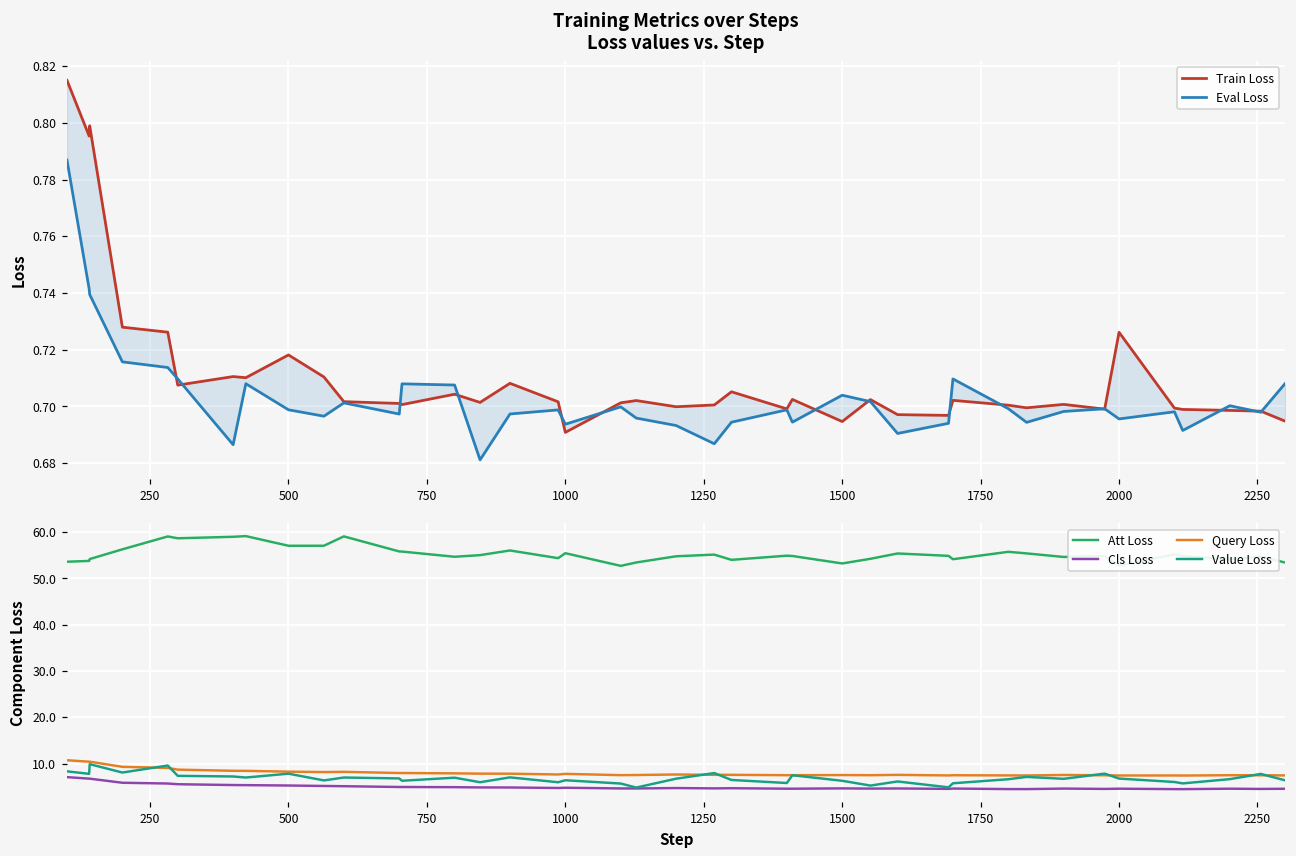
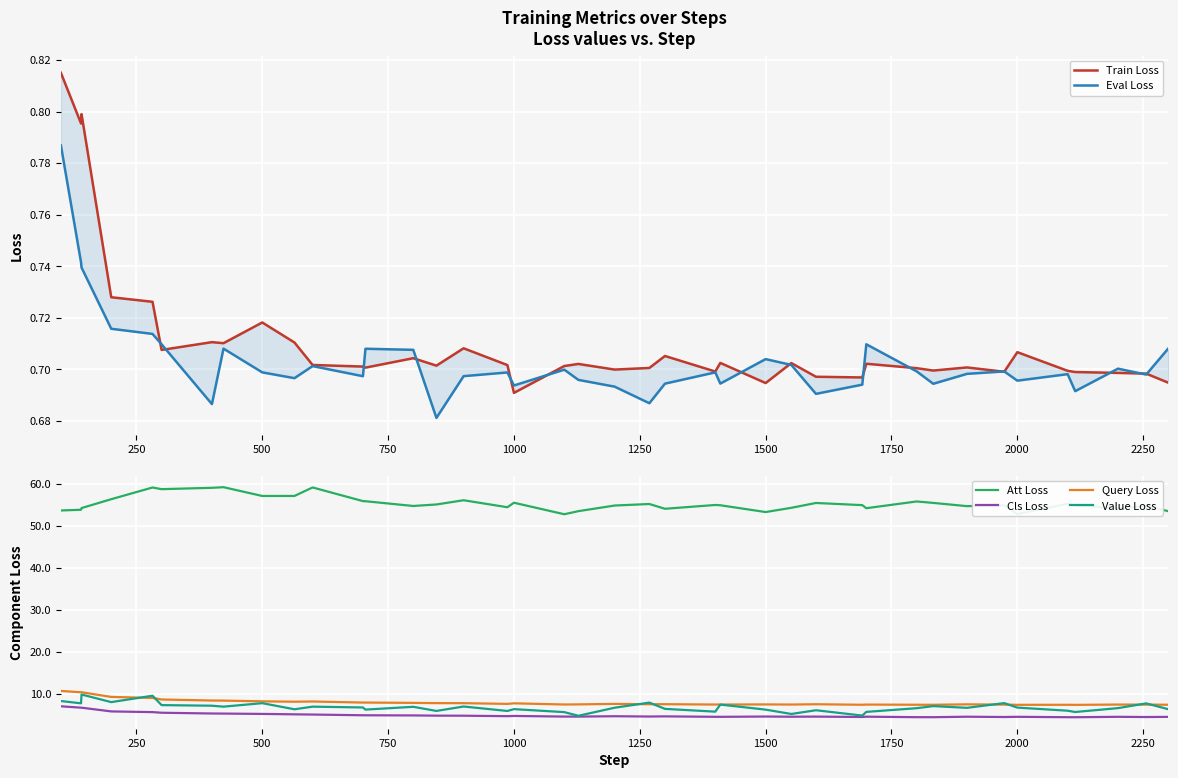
Training Metrics over Steps Loss values vs. Step, Train Loss, 2000: 0.726 -> 0.707
